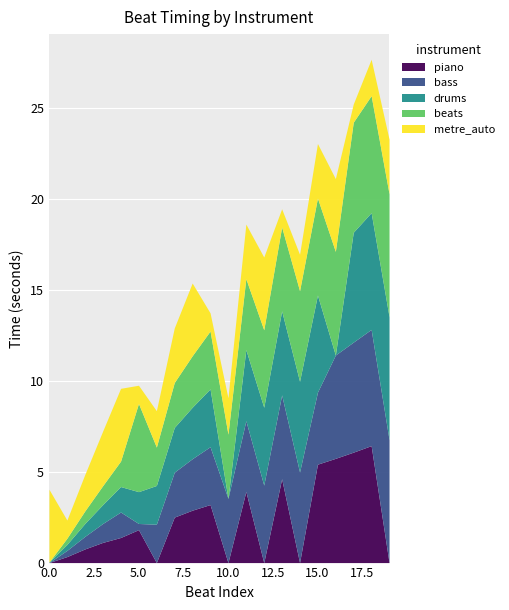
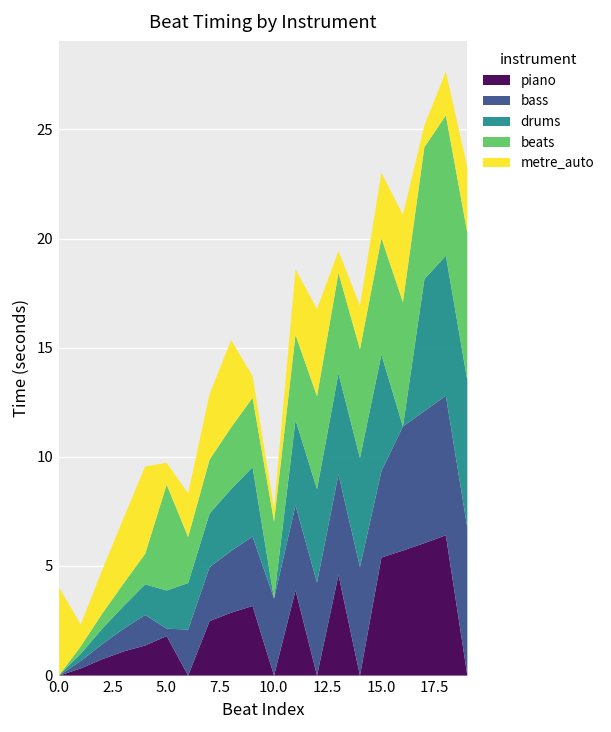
metre_auto, 10.0: 2.0 -> 0.6
